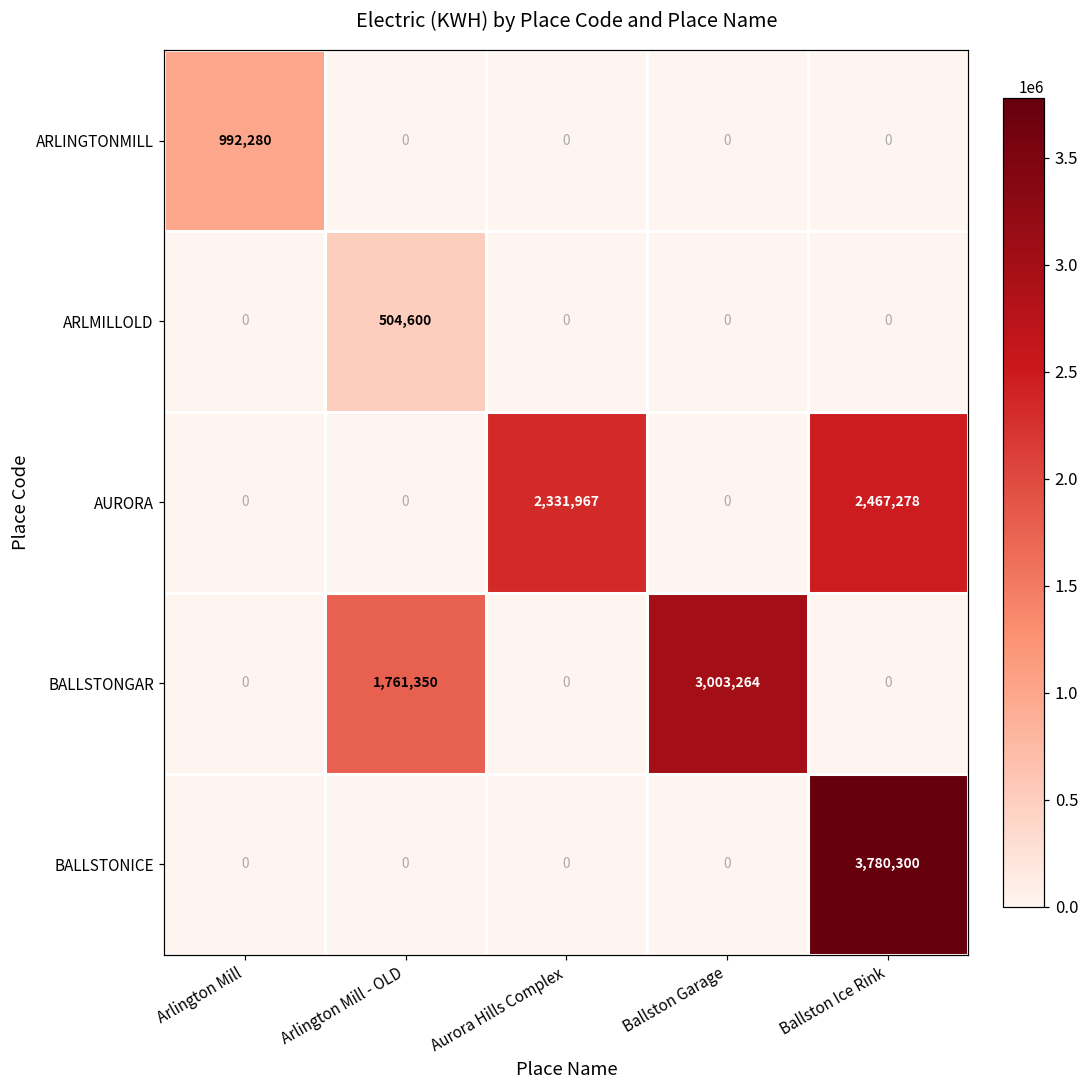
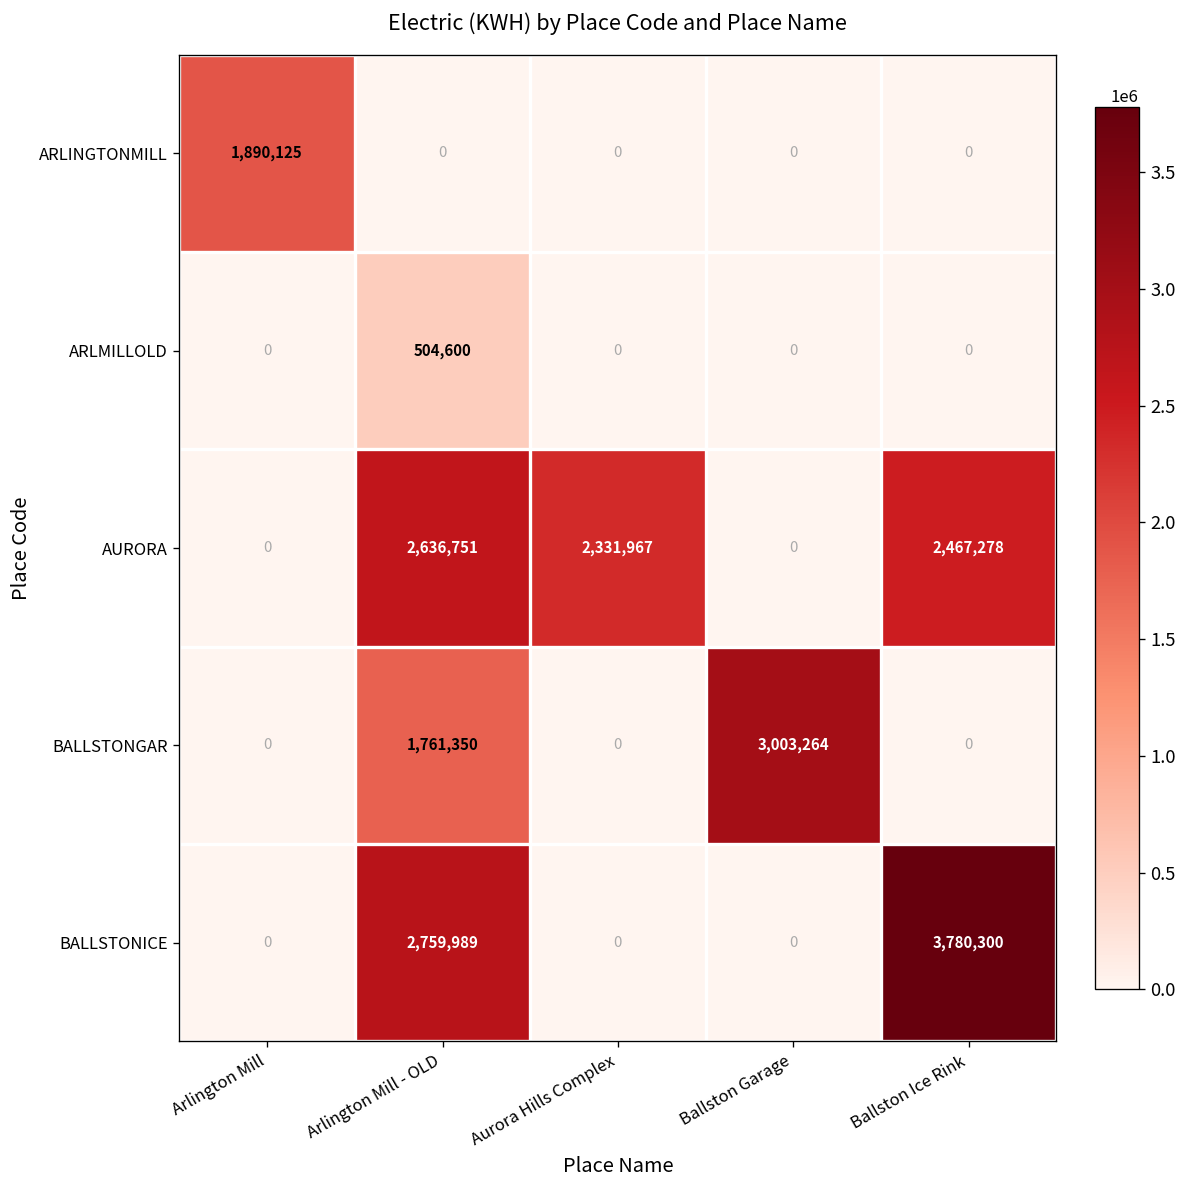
ARLINGTONMILL, Arlington Mill: 992,280 -> 1,890,125
AURORA, Arlington Mill - OLD: 0 -> 2,636,751
BALLSTONICE, Arlington Mill - OLD: 0 -> 2,759,989
